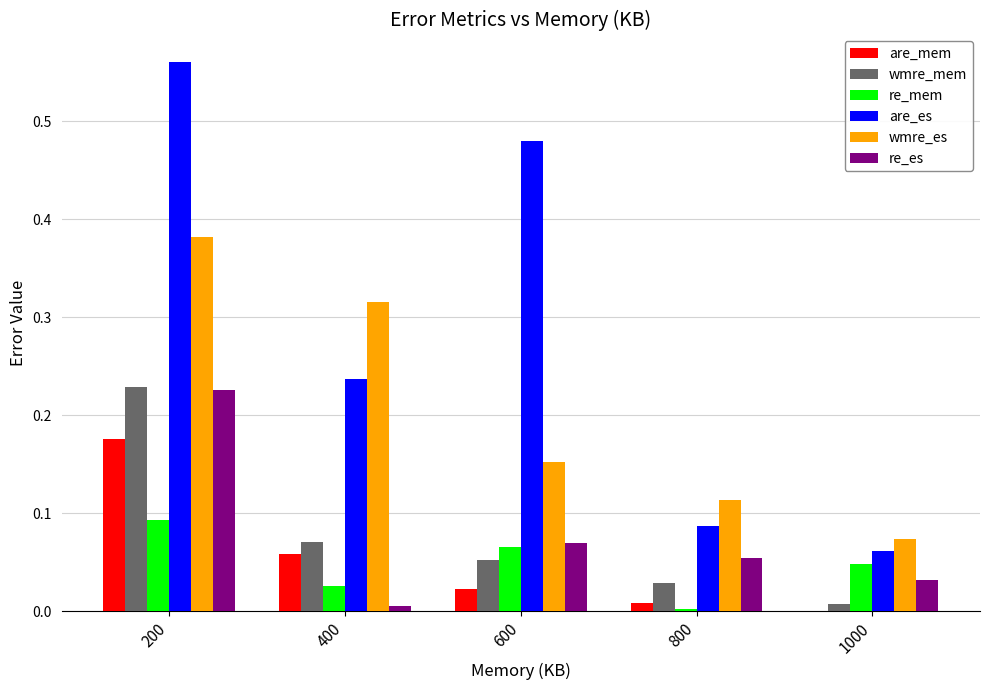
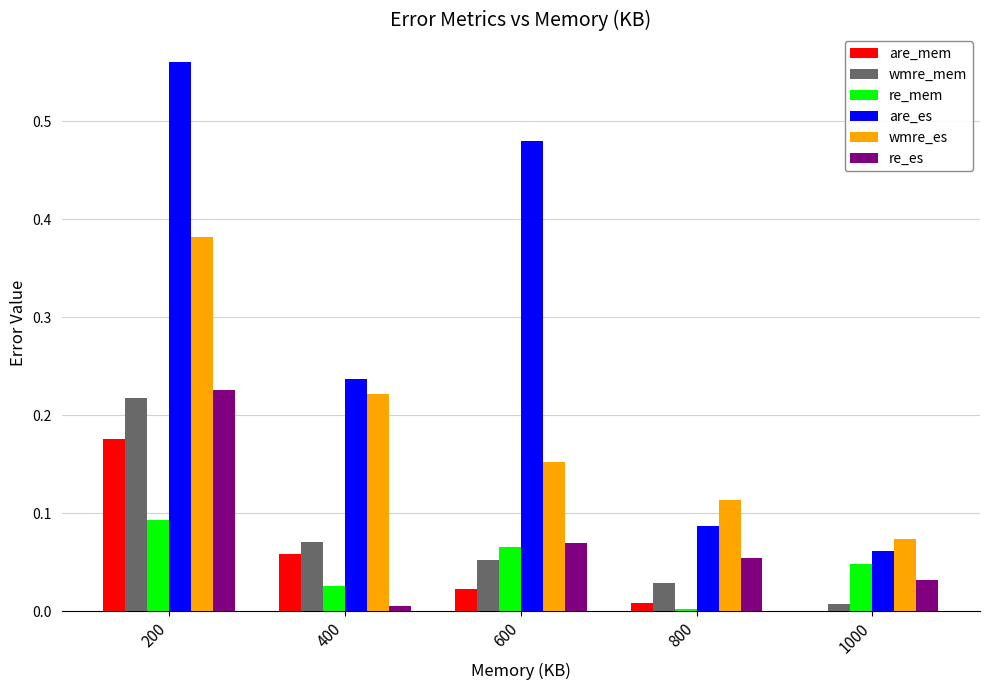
wmre_mem, 200: 0.23 -> 0.22
wmre_es, 400: 0.32 -> 0.22
